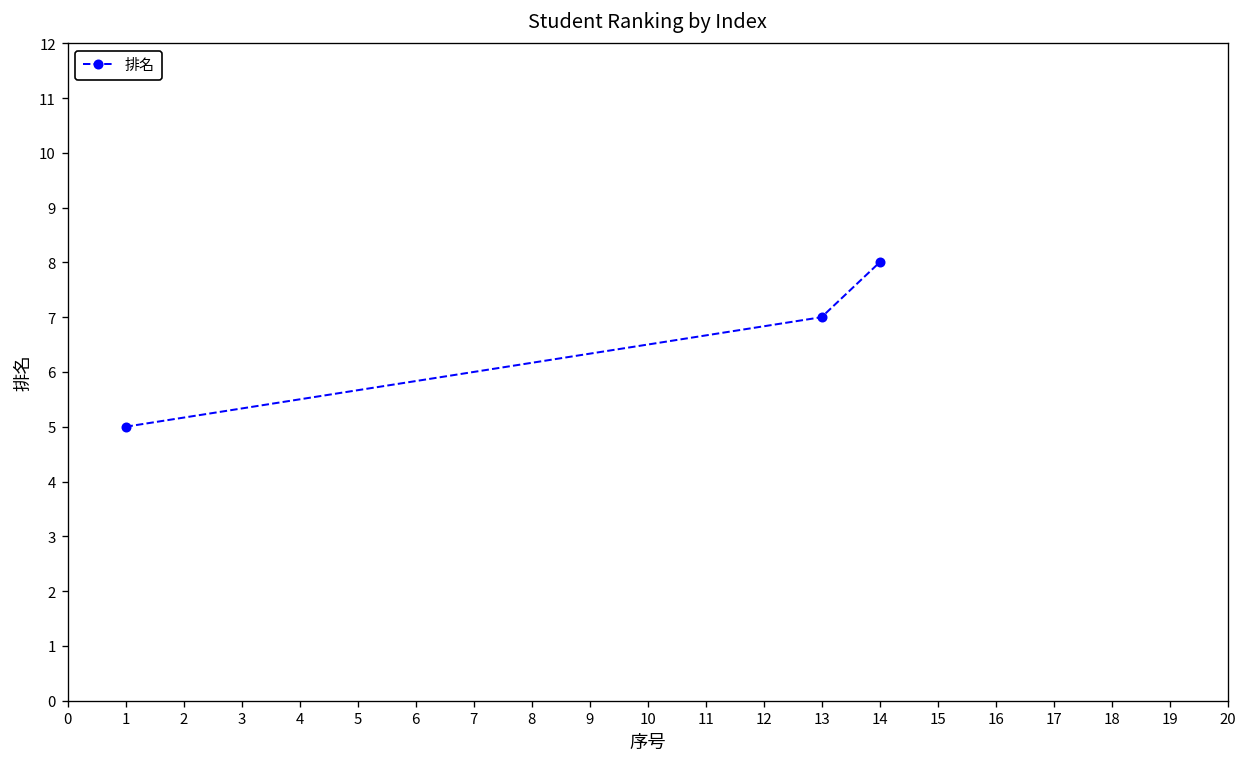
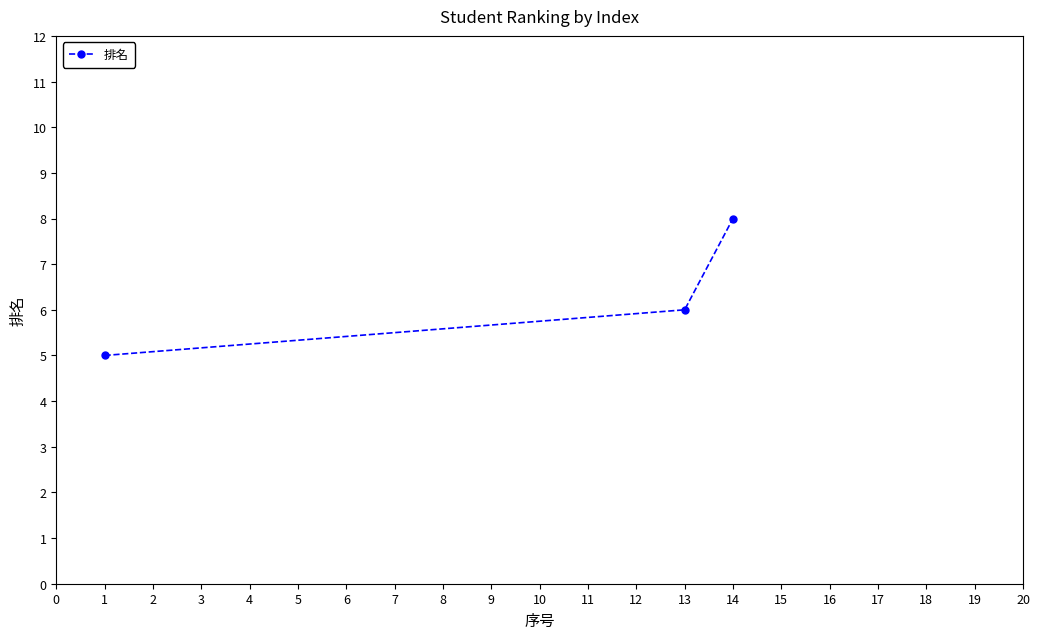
13: 7 -> 6
